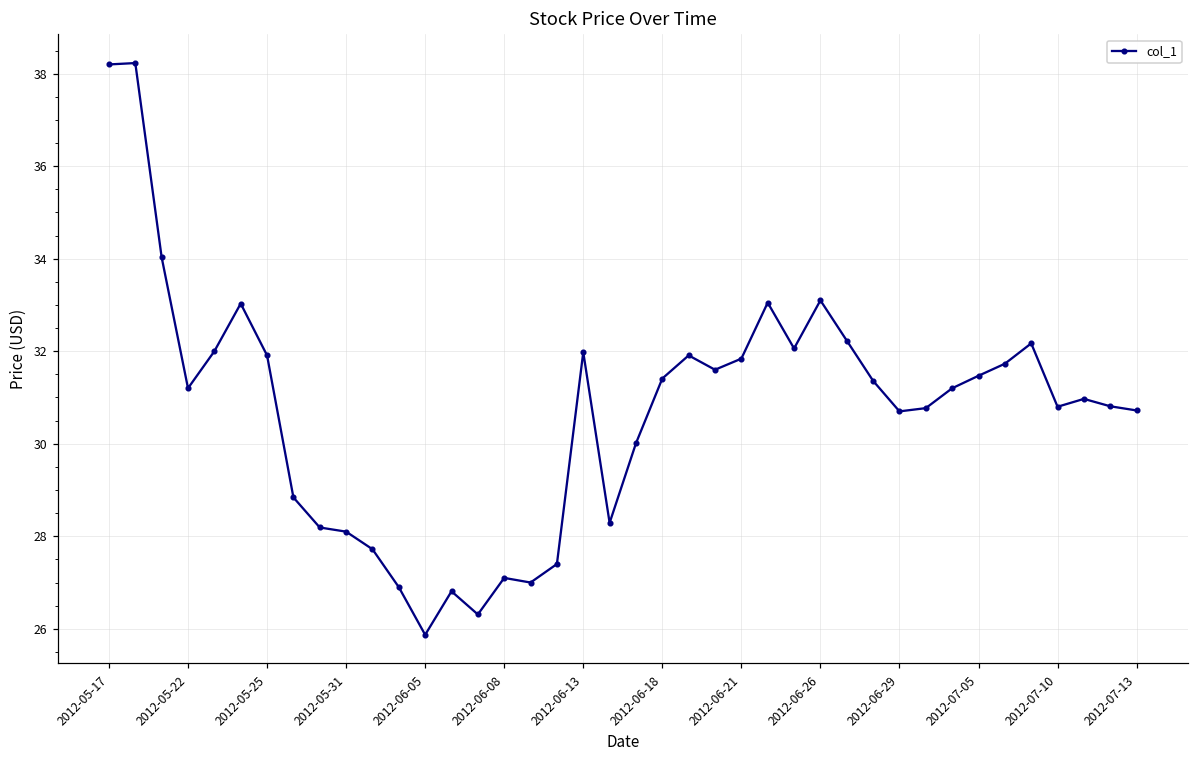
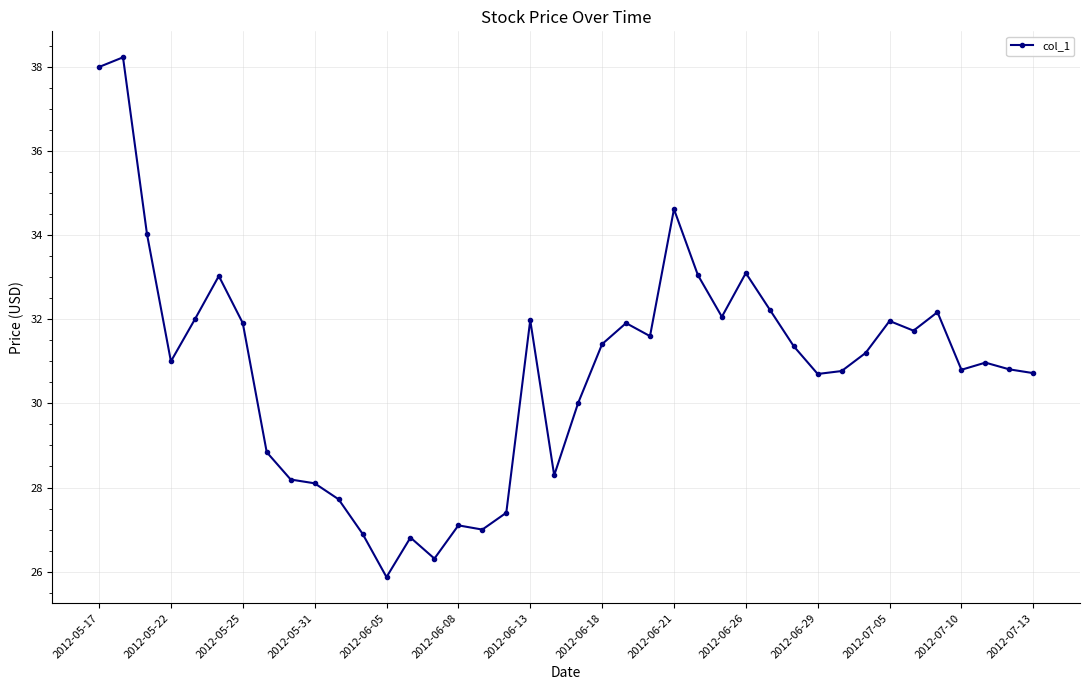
2012-05-17: 38.2 -> 38.0
2012-05-22: 31.2 -> 31.0
2012-06-21: 31.8 -> 34.6
2012-07-05: 31.5 -> 32.0
